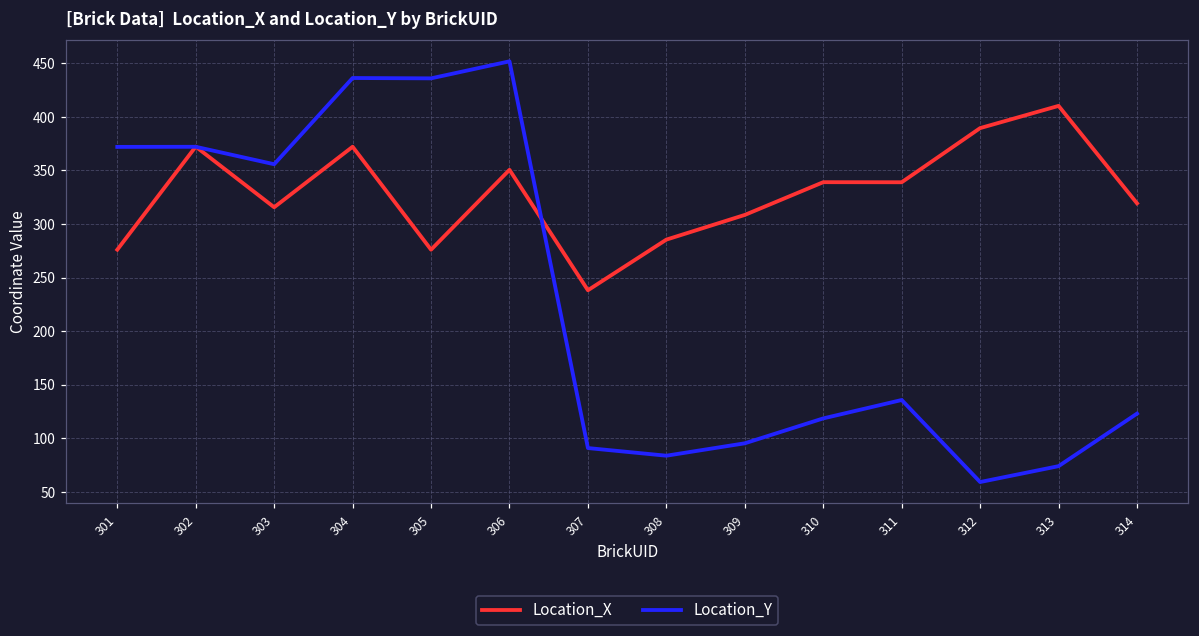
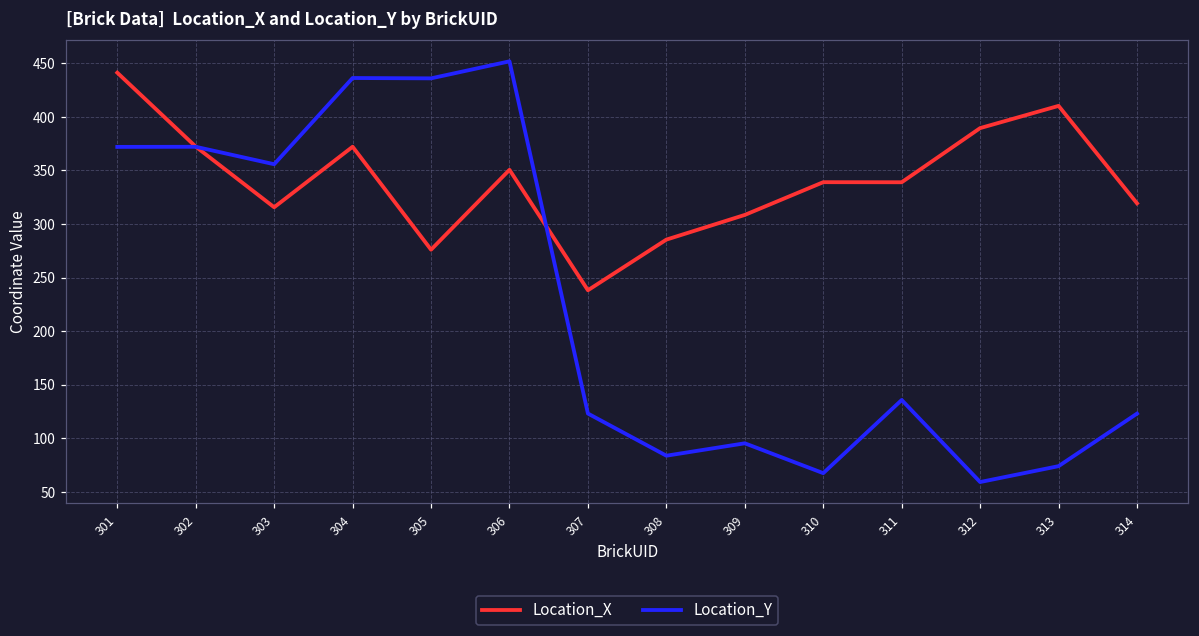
Location_X, 301: 280 -> 440
Location_Y, 307: 90 -> 120
Location_Y, 310: 120 -> 70
